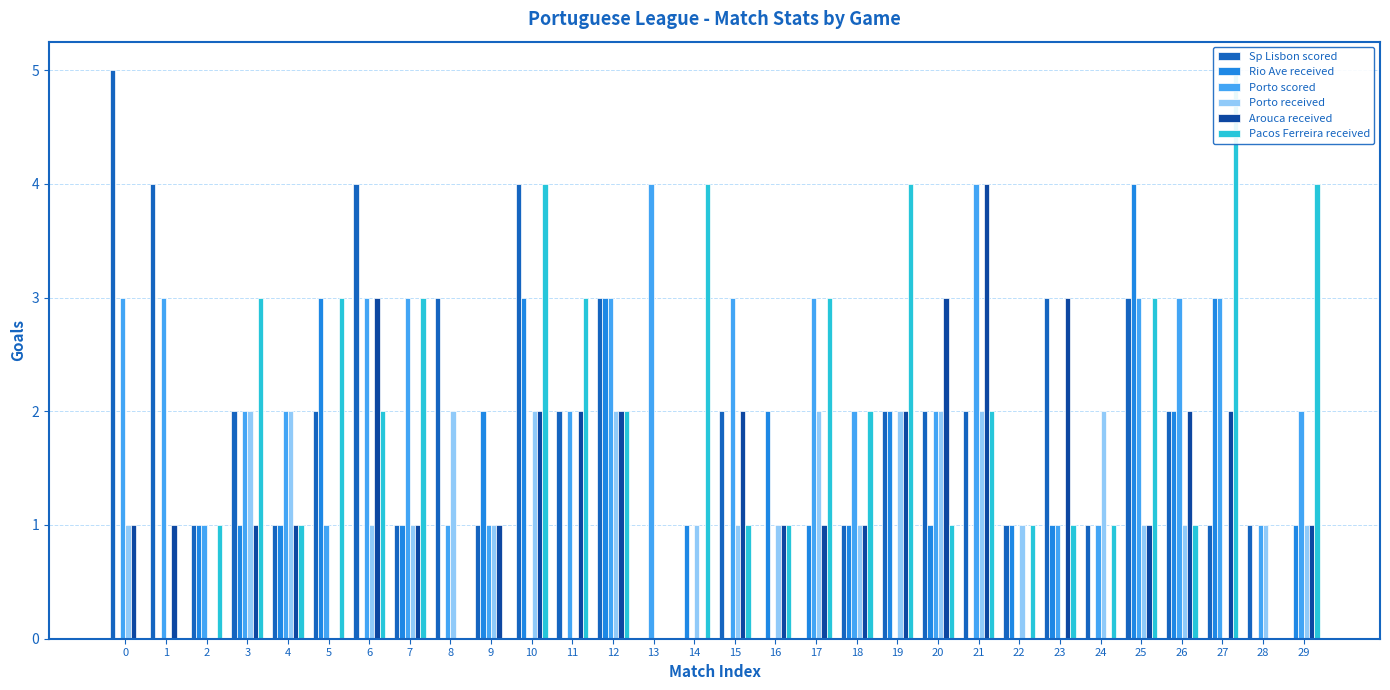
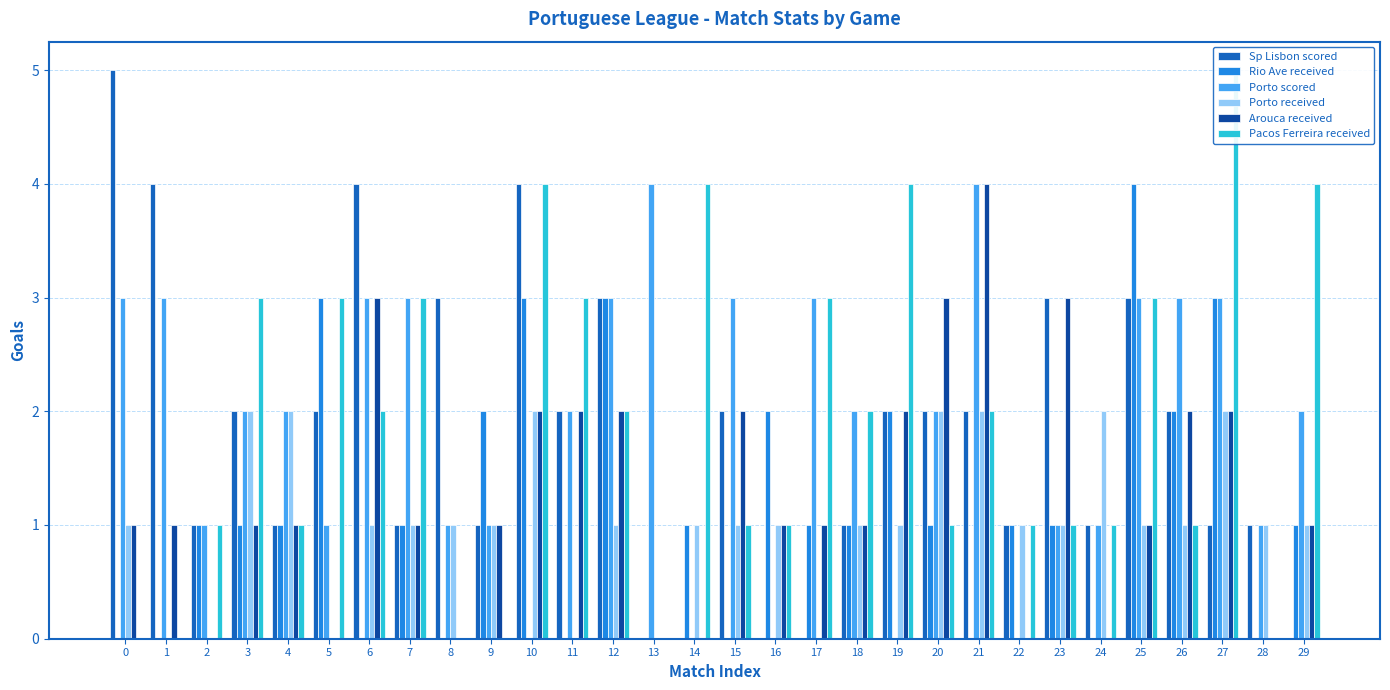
Porto received, 8: 2 -> 1
Porto received, 12: 2 -> 1
Porto received, 17: 2 -> 0
Porto received, 19: 2 -> 1
Porto received, 23: 0 -> 1
Porto received, 27: 0 -> 2
